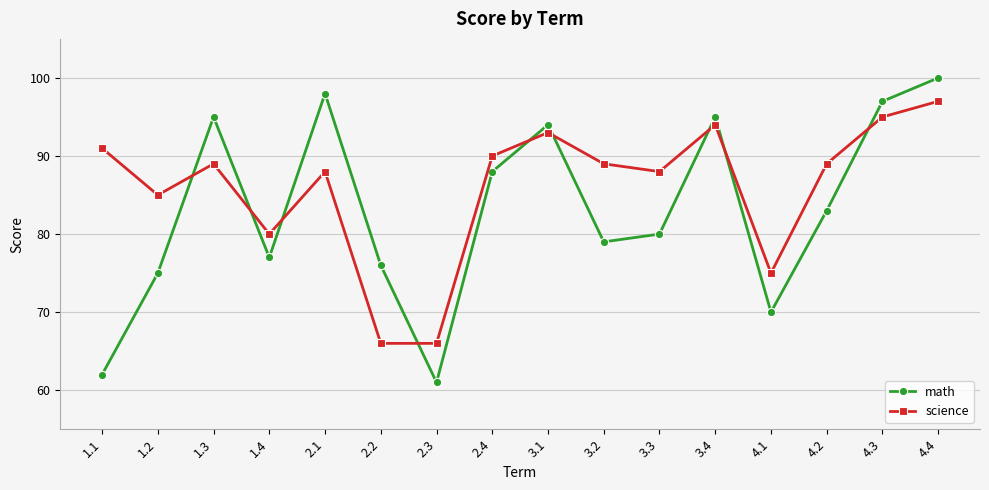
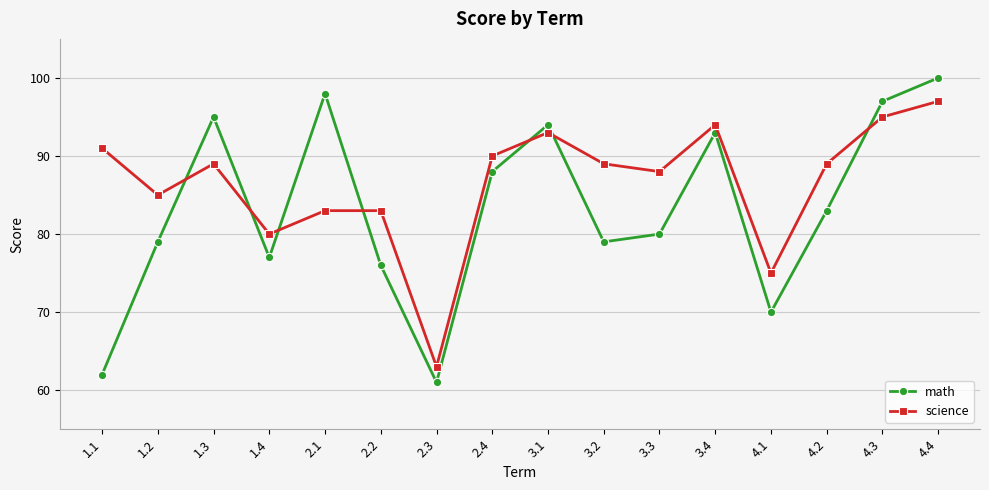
math, 1.2: 75 -> 79
science, 2.1: 88 -> 83
science, 2.2: 66 -> 83
science, 2.3: 66 -> 63
math, 3.4: 95 -> 93
